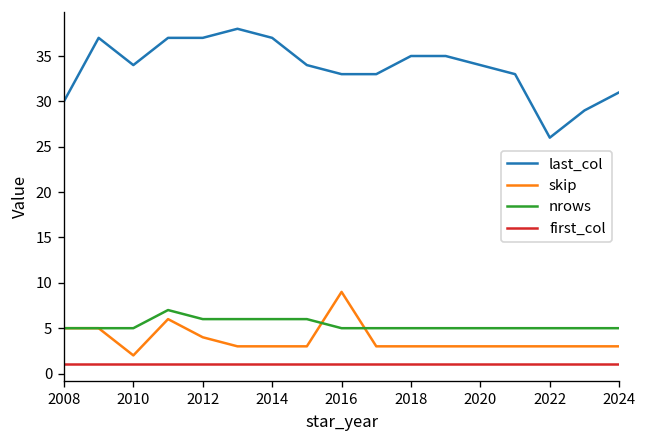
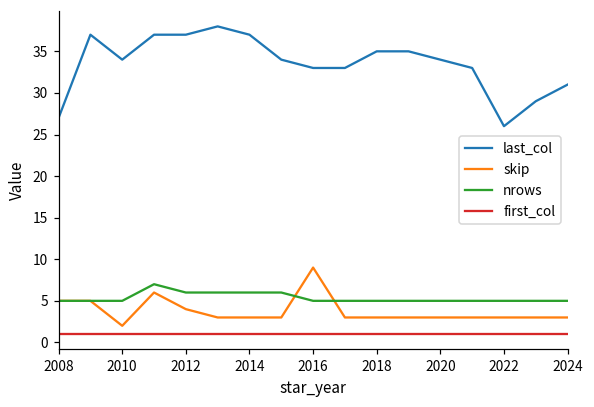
last_col, 2008: 30 -> 27
